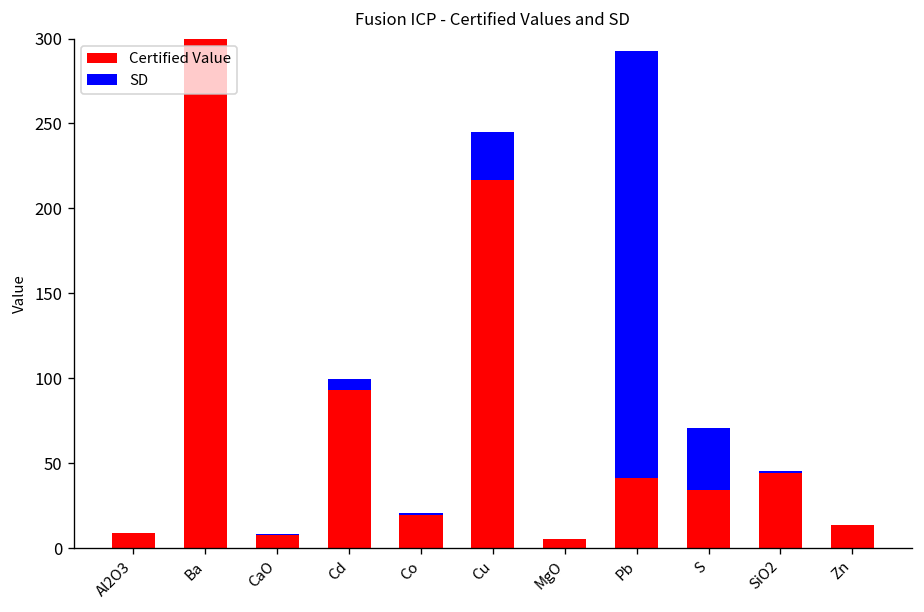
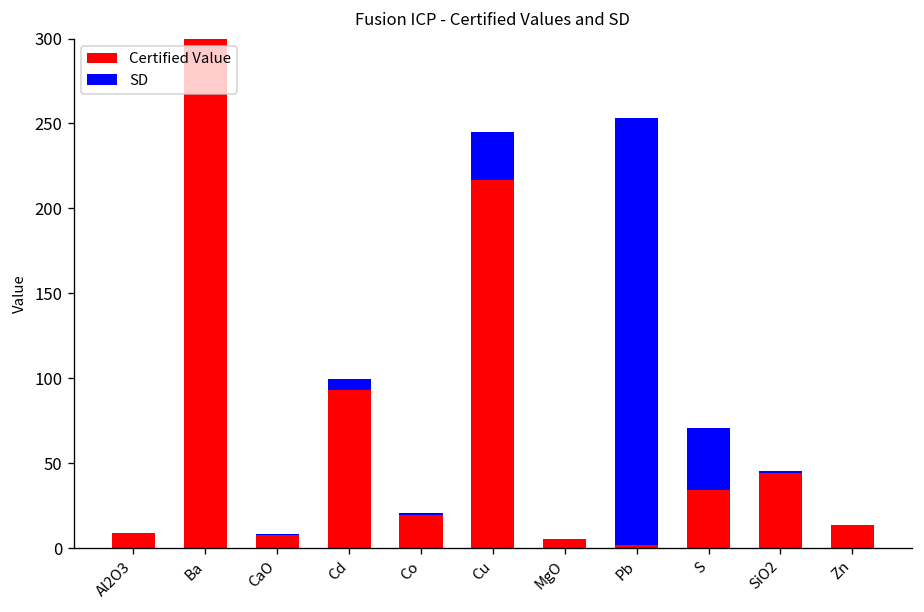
Certified Value, Pb: 42 -> 2
